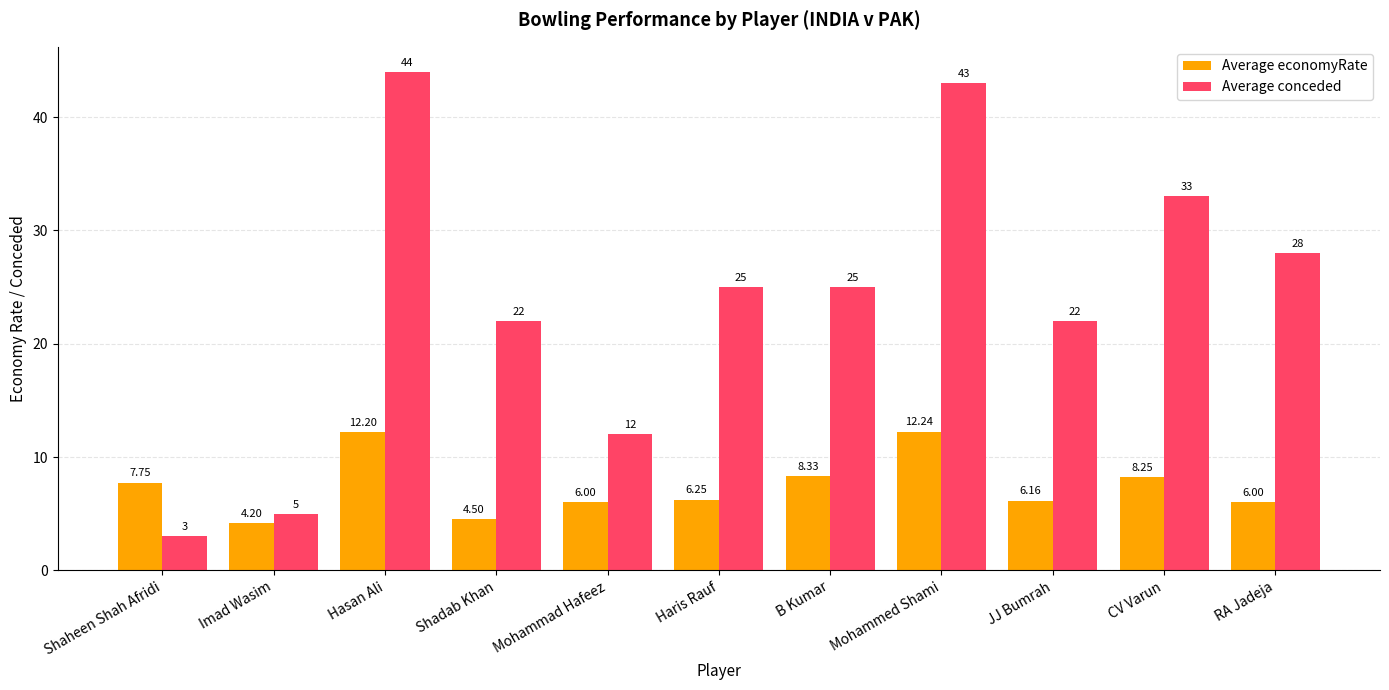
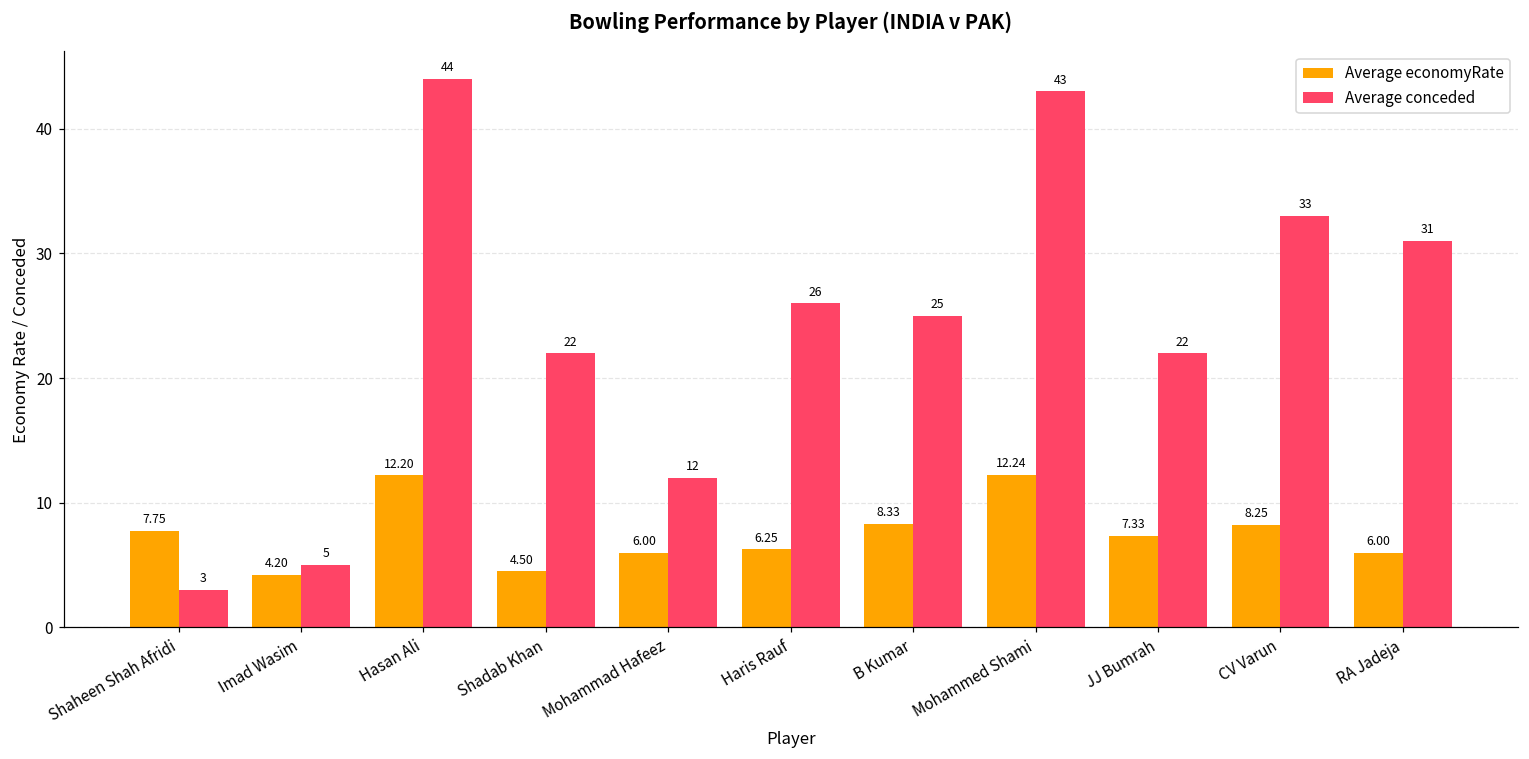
Average conceded, Haris Rauf: 25 -> 26
Average economyRate, JJ Bumrah: 6.16 -> 7.33
Average conceded, RA Jadeja: 28 -> 31
